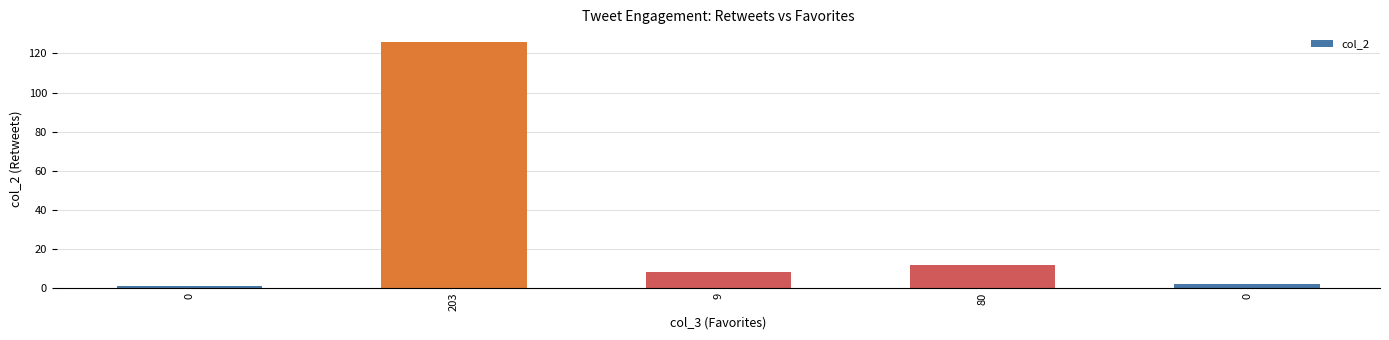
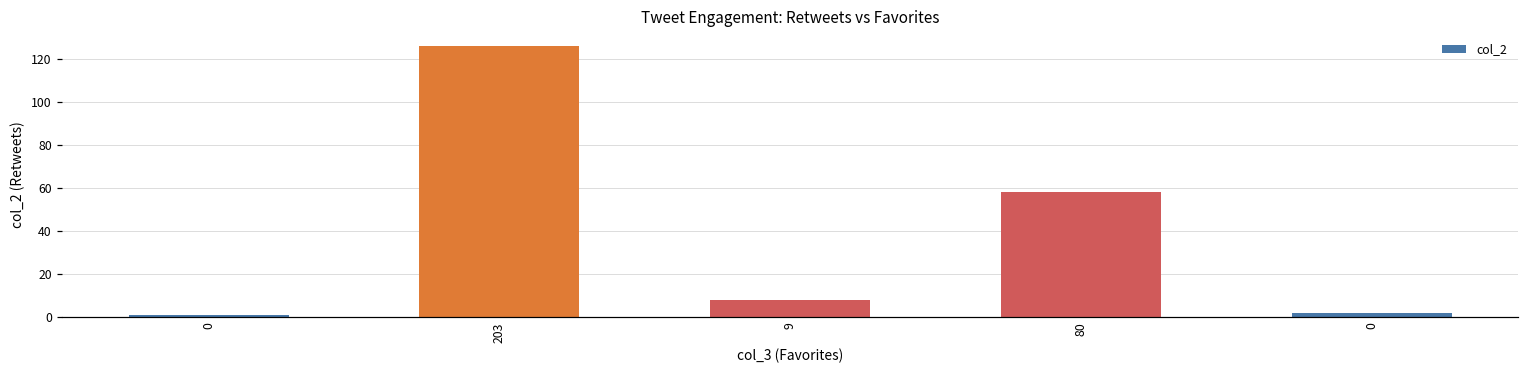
80: 12 -> 58
